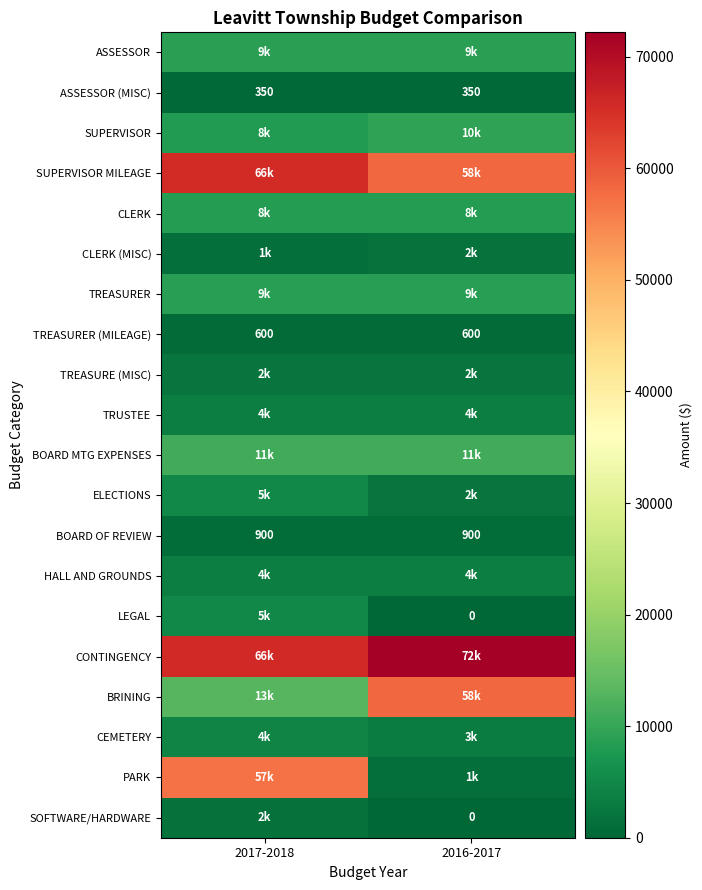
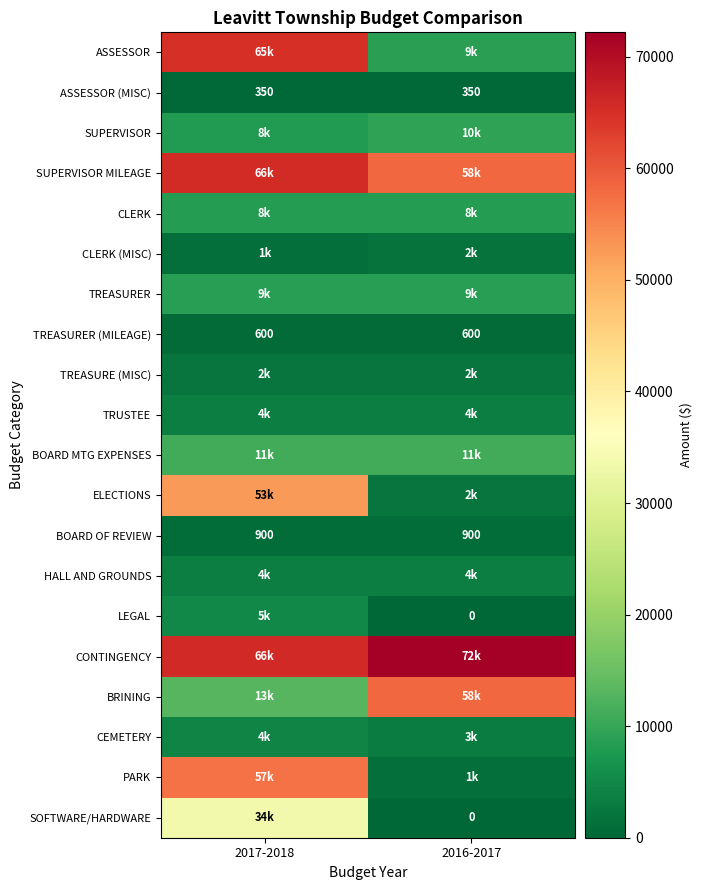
ASSESSOR, 2017-2018: 9k -> 65k
ELECTIONS, 2017-2018: 5k -> 53k
SOFTWARE/HARDWARE, 2017-2018: 2k -> 34k
